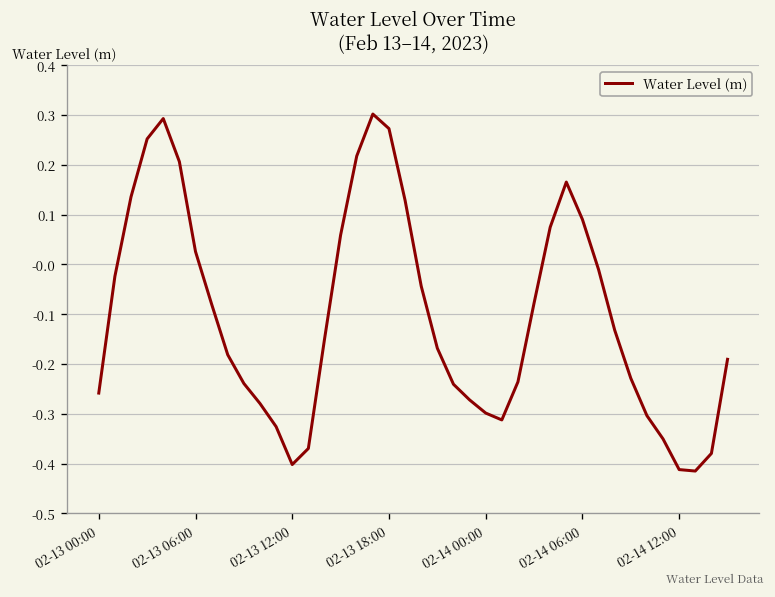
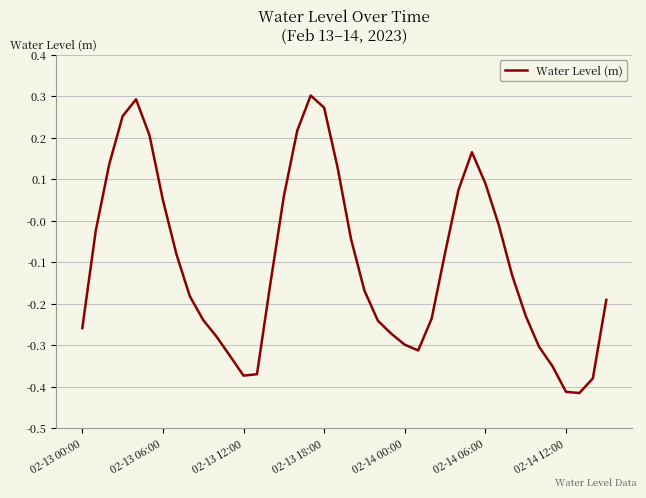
02-13 06:00: 0.03 -> 0.05
02-13 12:00: -0.40 -> -0.37
